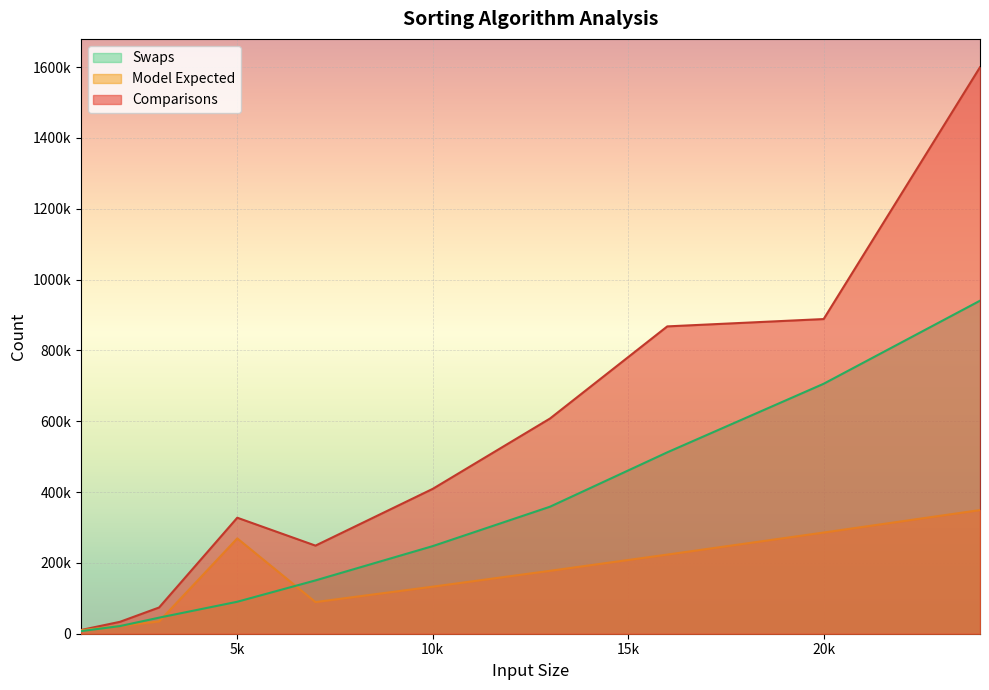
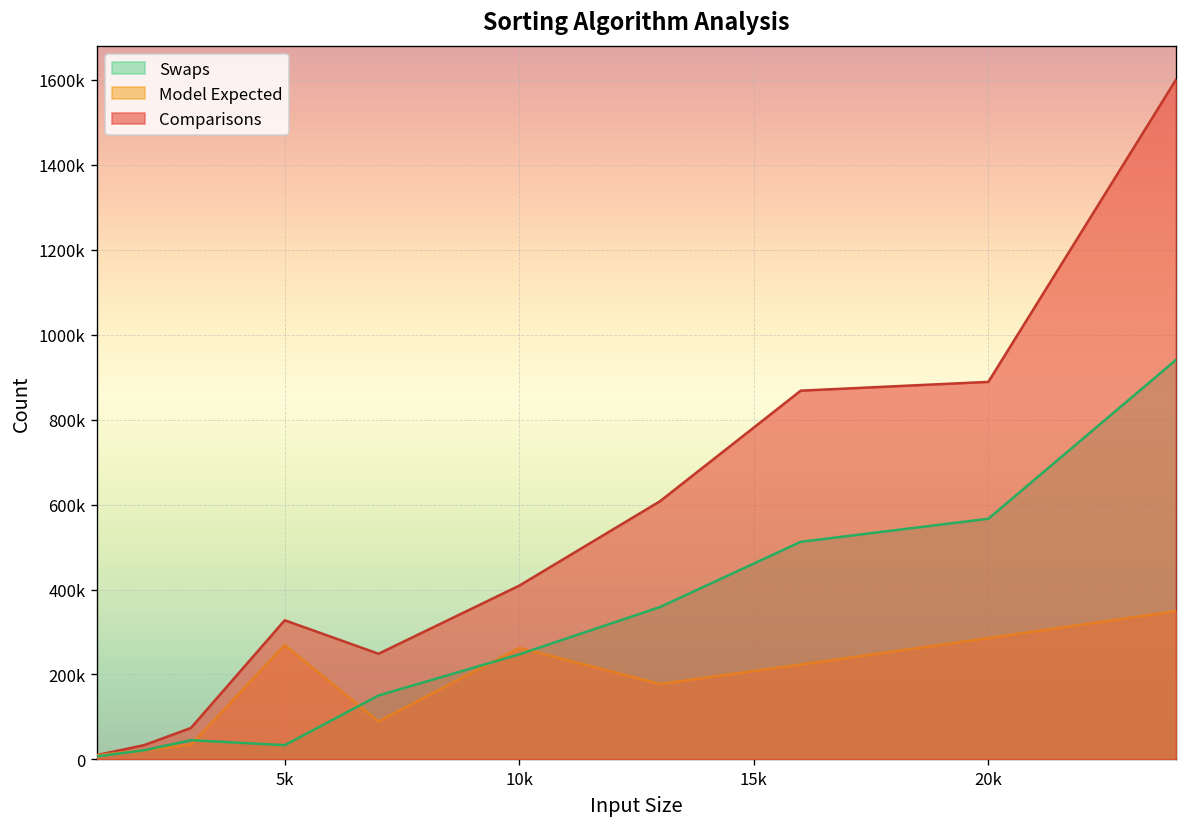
Swaps, 5k: 90000 -> 30000
Model Expected, 10k: 130000 -> 260000
Swaps, 20k: 710000 -> 570000
